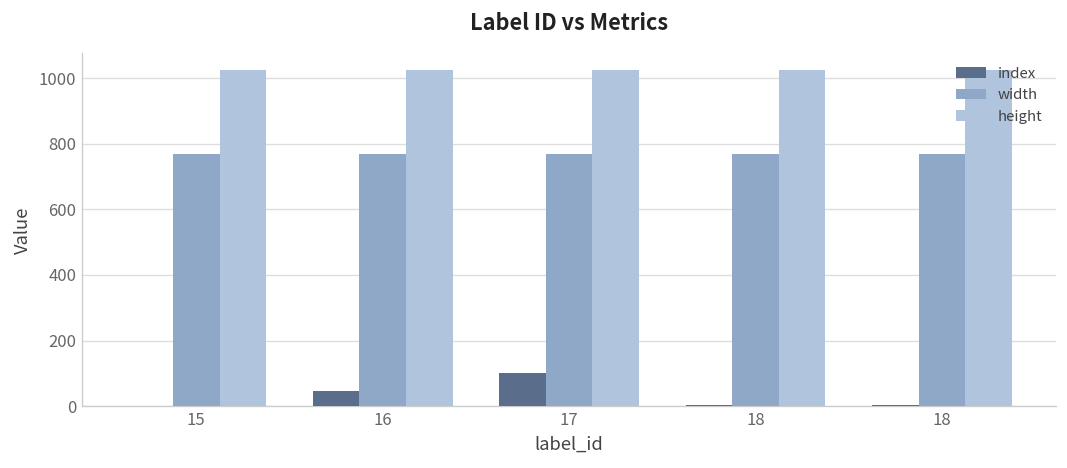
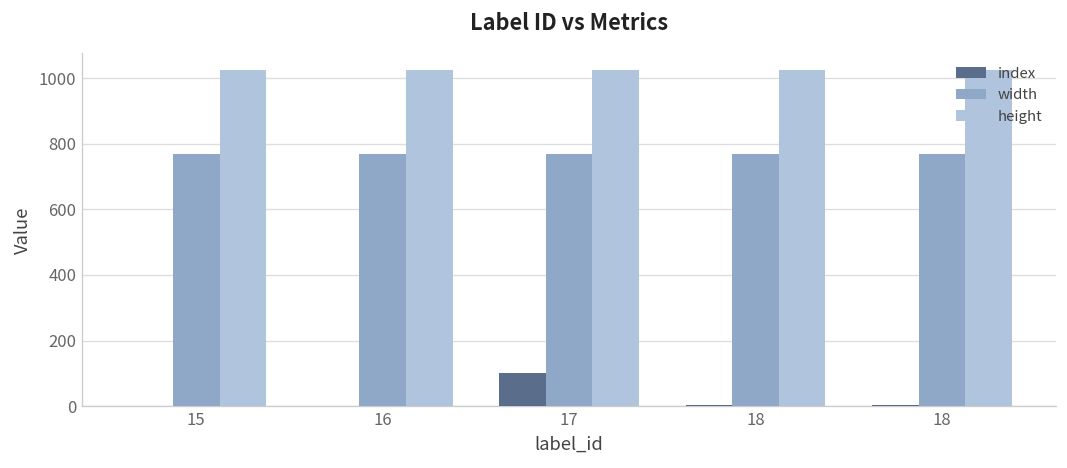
index, 16: 50 -> 0
